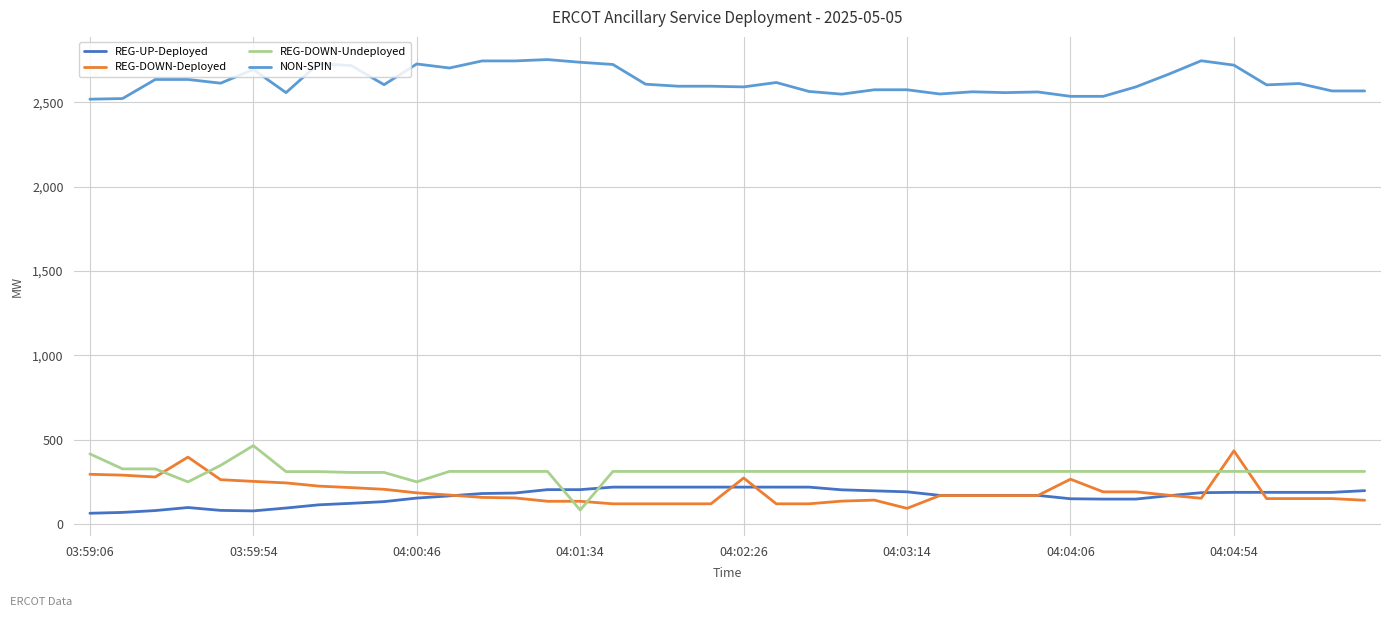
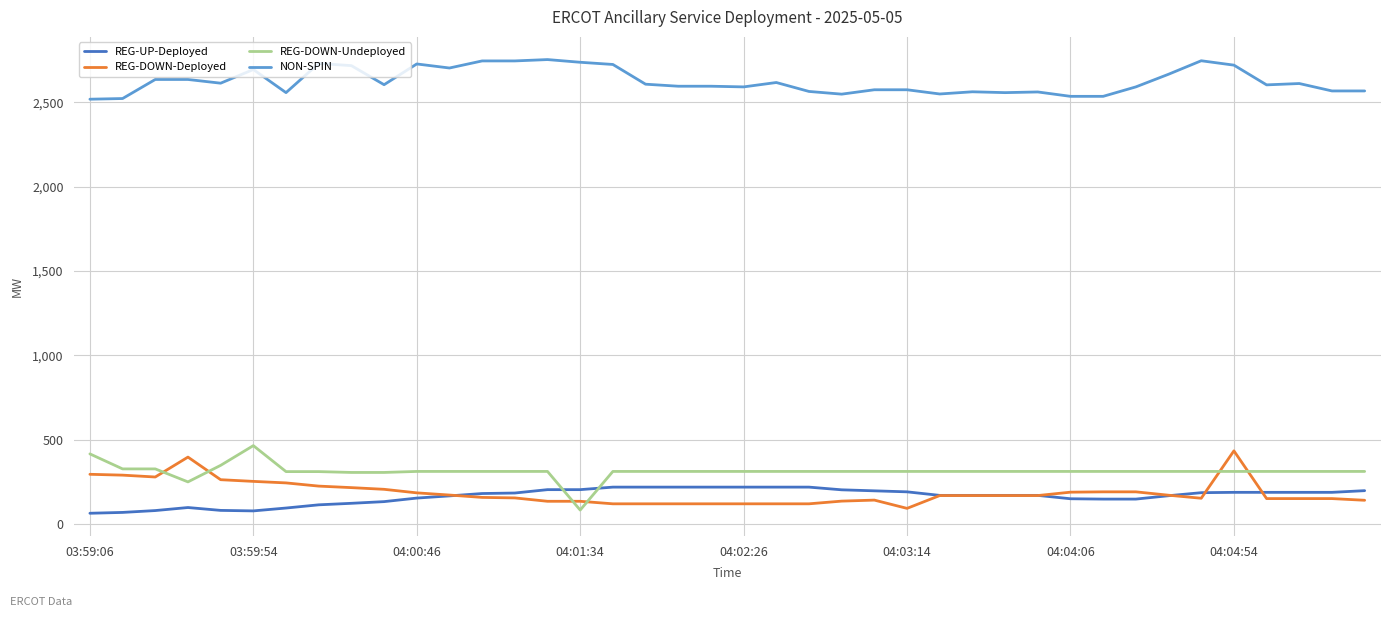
REG-DOWN-Undeployed, 04:00:46: 250 -> 310
REG-DOWN-Deployed, 04:02:26: 270 -> 120
REG-DOWN-Deployed, 04:04:06: 270 -> 190
